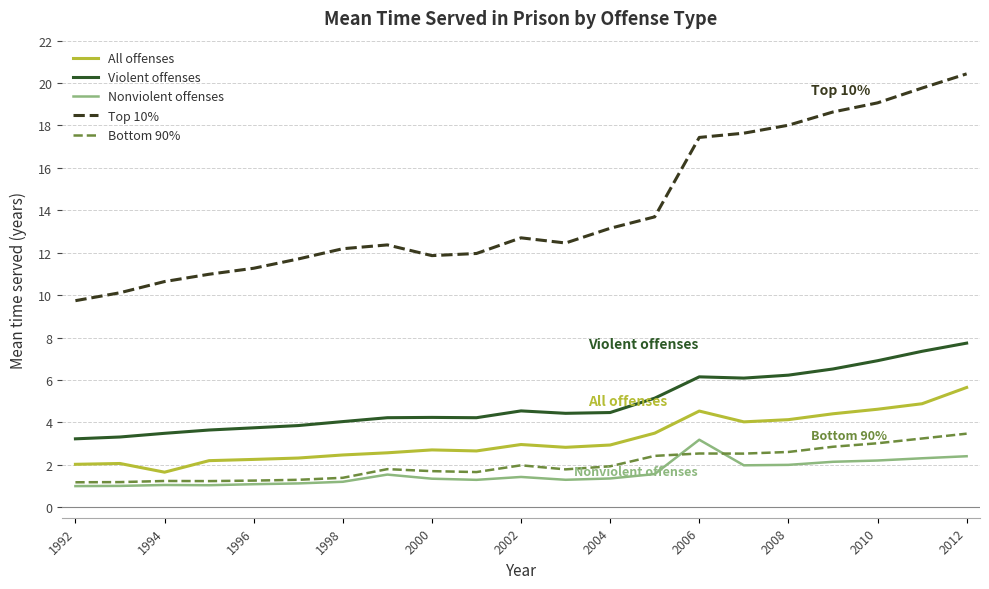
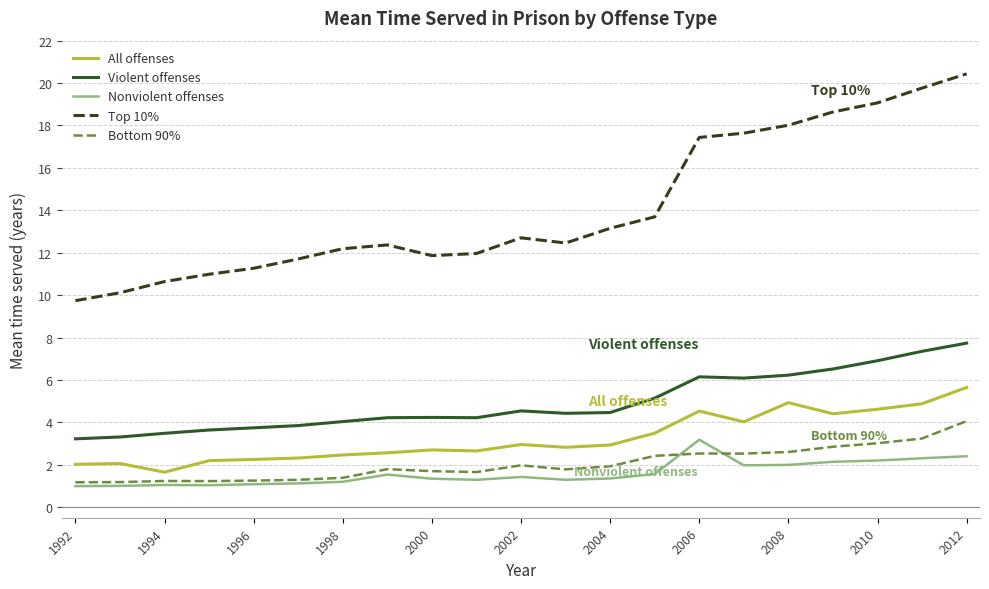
All offenses, 2008: 4.1 -> 4.9
Bottom 90%, 2012: 3.5 -> 4.1
